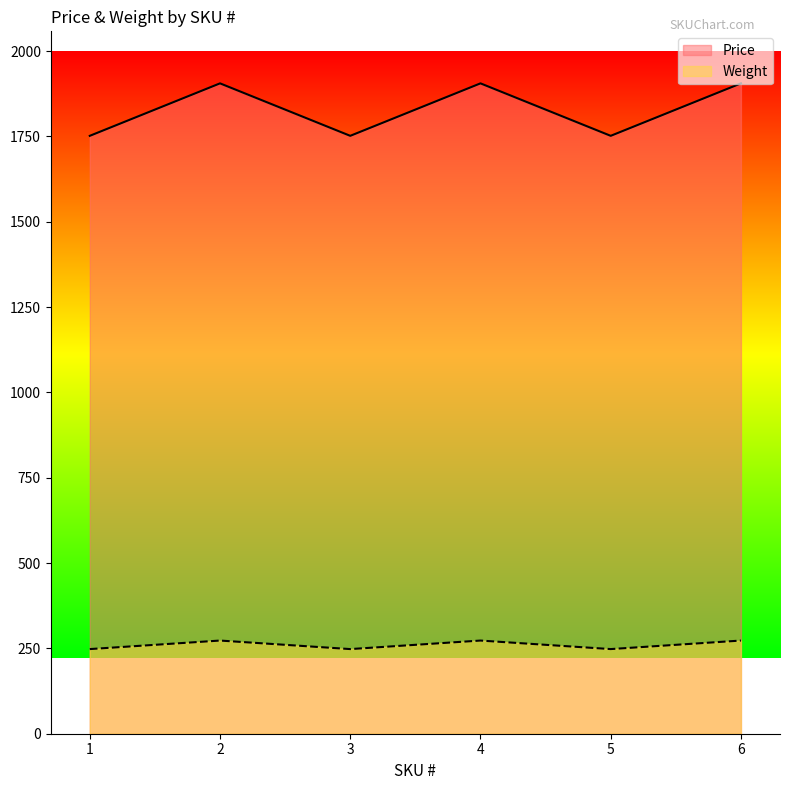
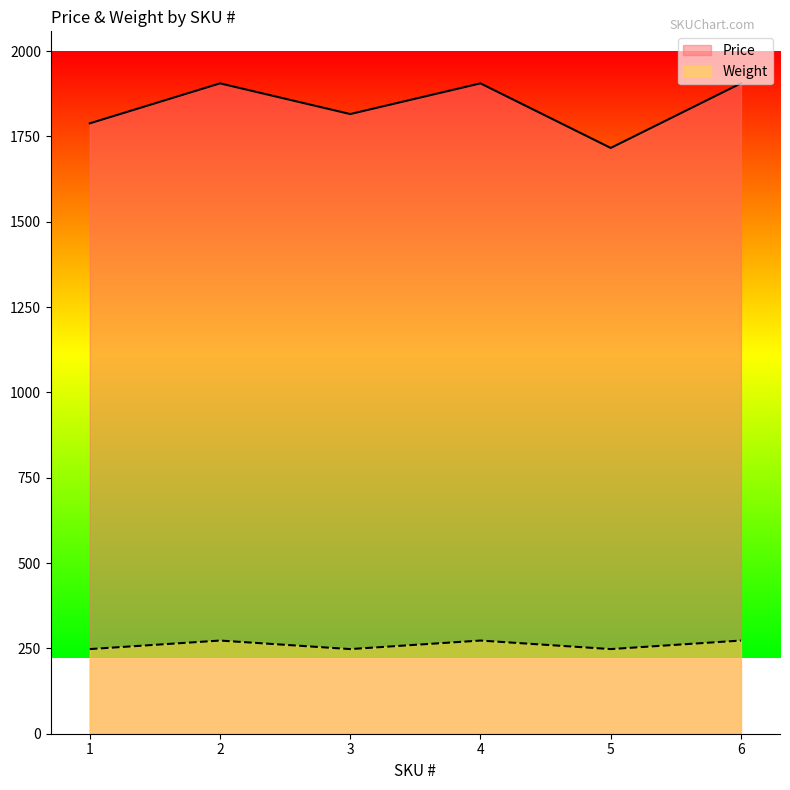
Price, 1: 1750 -> 1790
Price, 3: 1750 -> 1820
Price, 5: 1750 -> 1720
